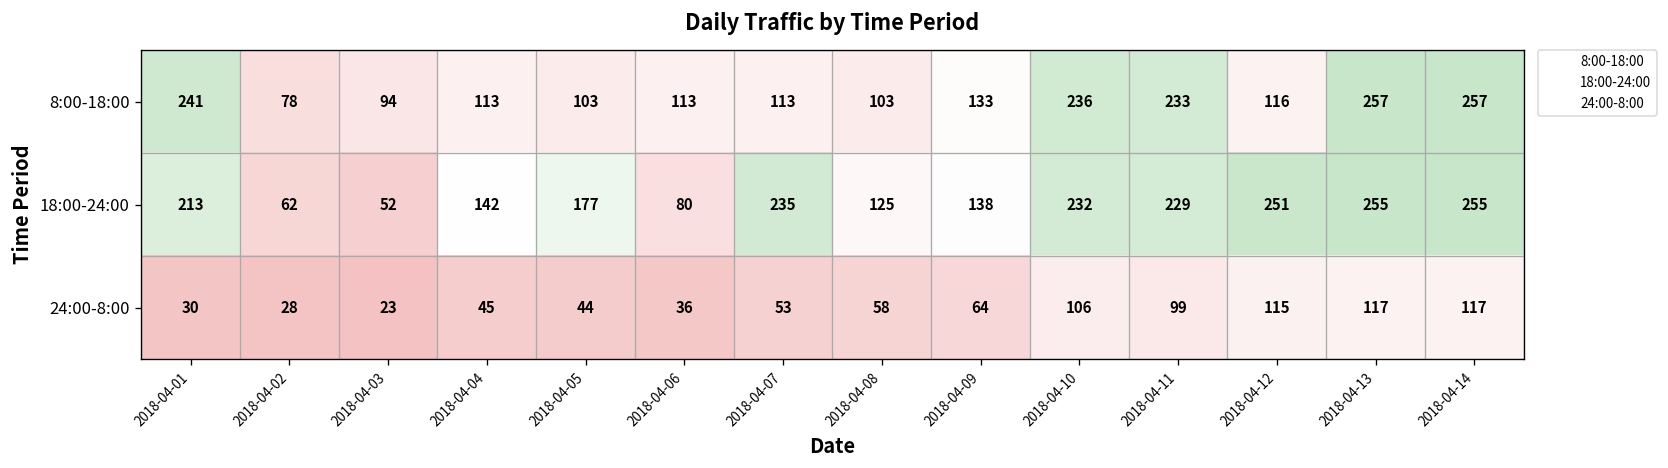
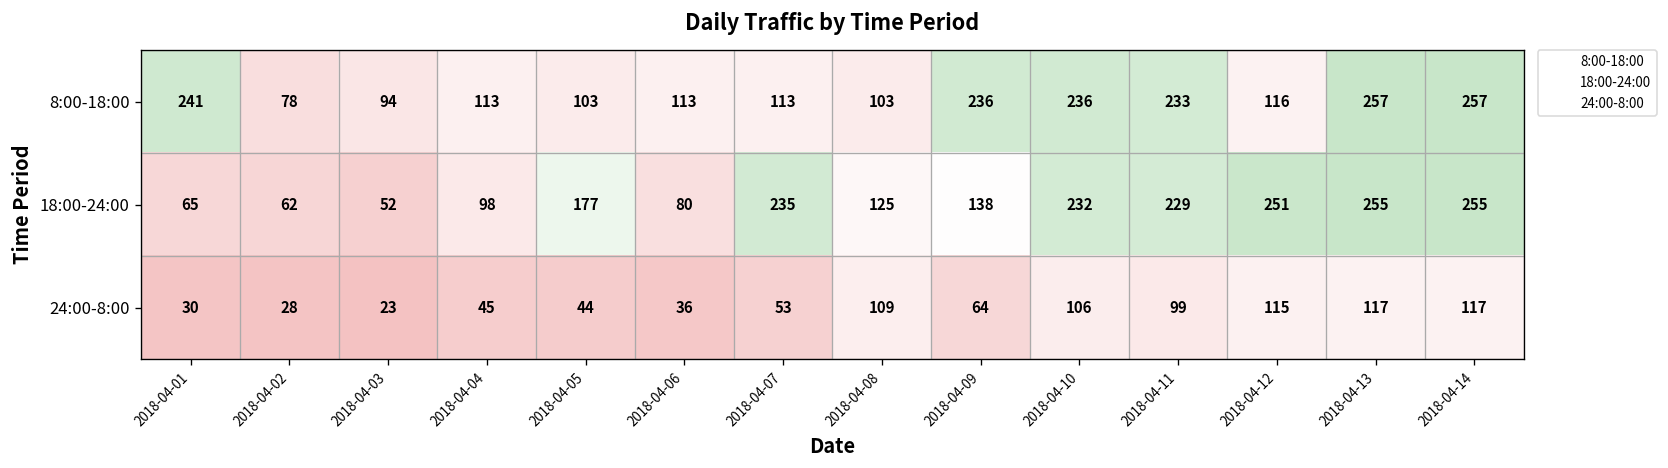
8:00-18:00, 2018-04-09: 133 -> 236
18:00-24:00, 2018-04-01: 213 -> 65
18:00-24:00, 2018-04-04: 142 -> 98
24:00-8:00, 2018-04-08: 58 -> 109
